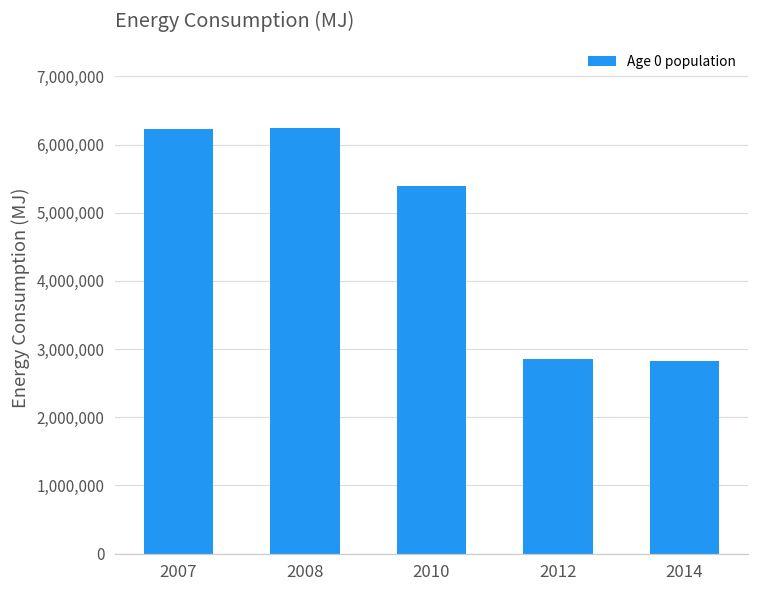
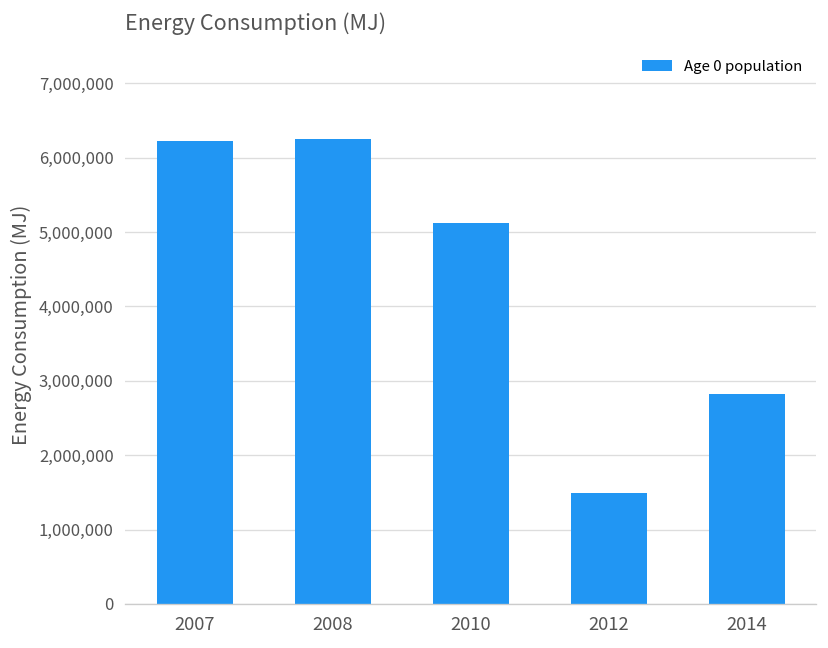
2010: 5,400,000 -> 5,100,000
2012: 2,800,000 -> 1,500,000
